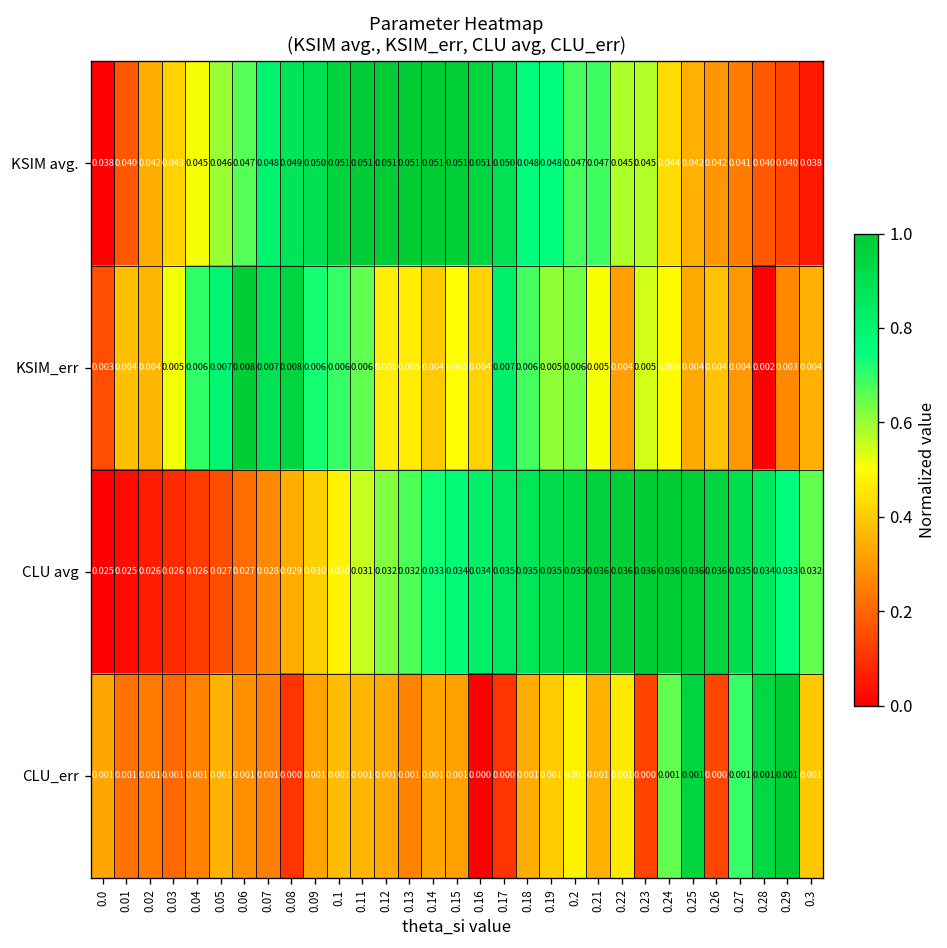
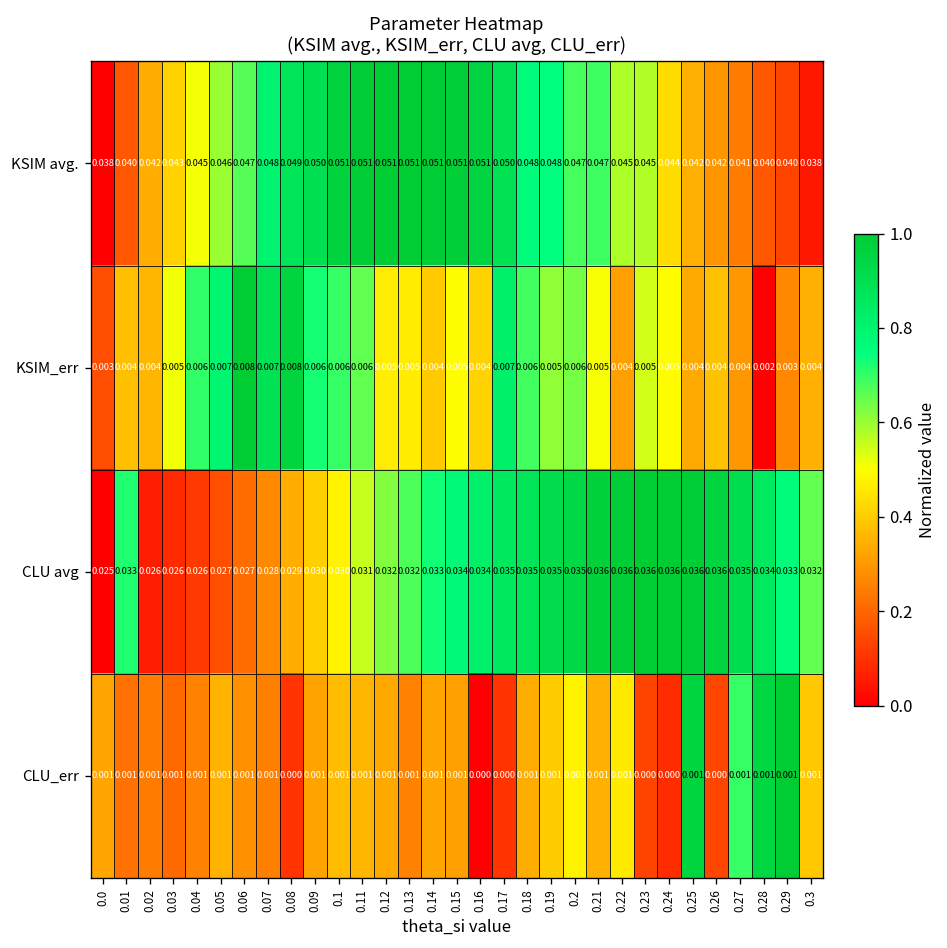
CLU avg, 0.01: 0.025 -> 0.033
CLU_err, 0.24: 0.001 -> 0.000
